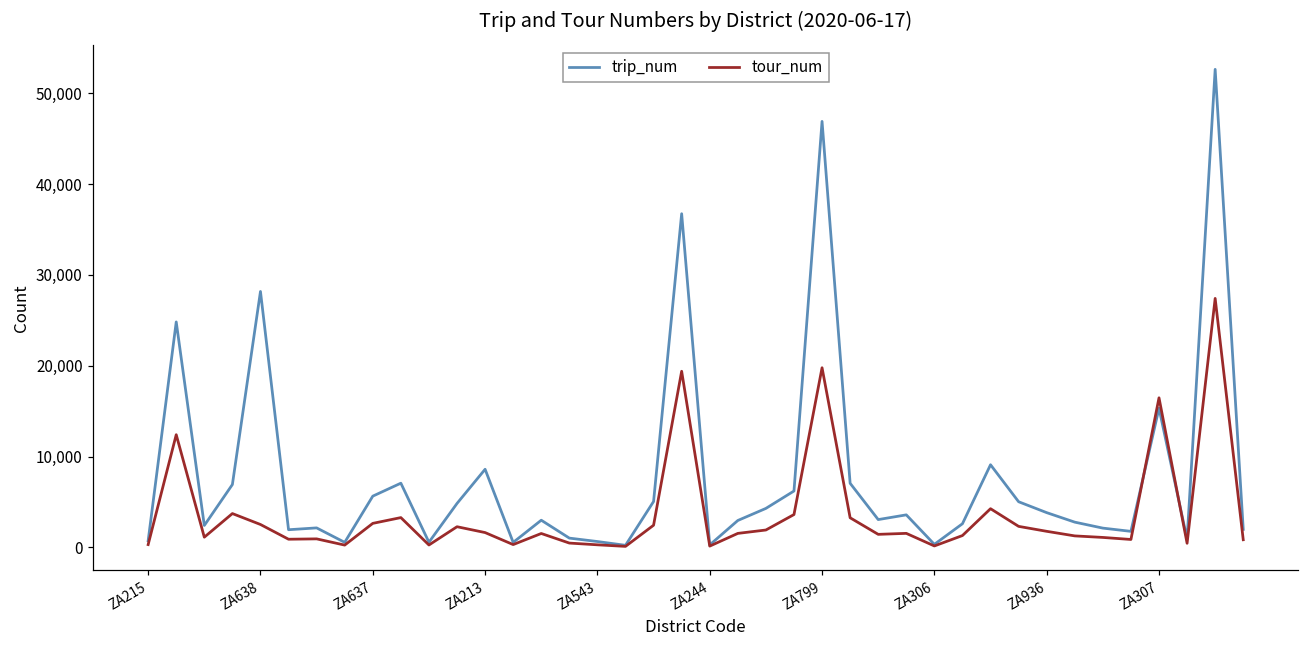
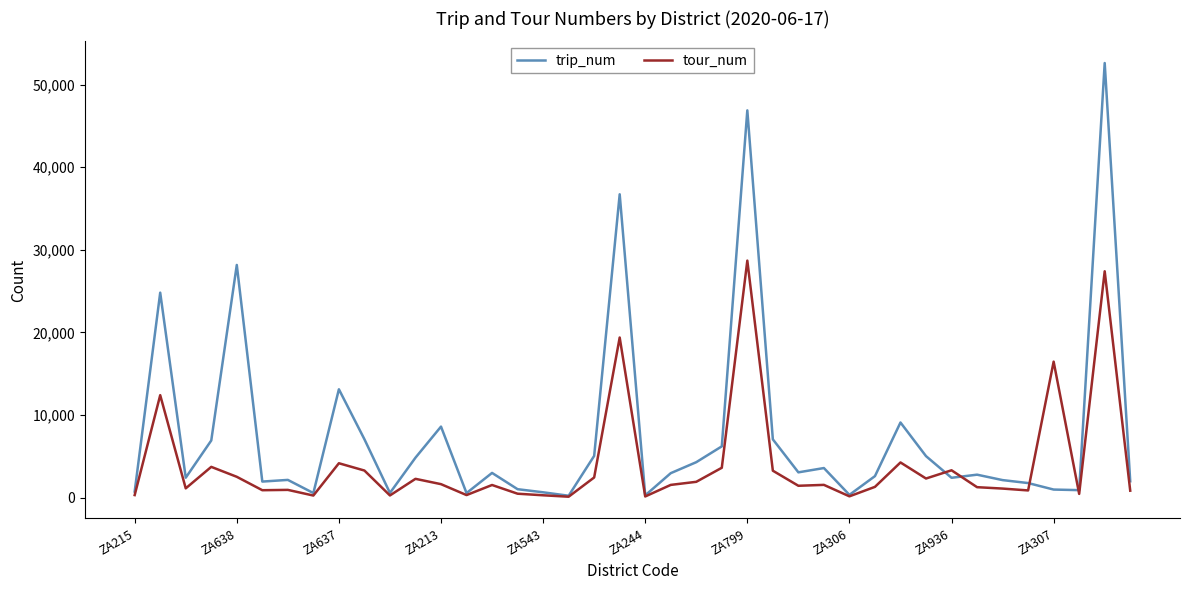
trip_num, ZA637: 6,000 -> 13,000
tour_num, ZA637: 3,000 -> 4,000
tour_num, ZA799: 20,000 -> 29,000
trip_num, ZA936: 4,000 -> 2,000
tour_num, ZA936: 2,000 -> 3,000
trip_num, ZA307: 15,000 -> 1,000
